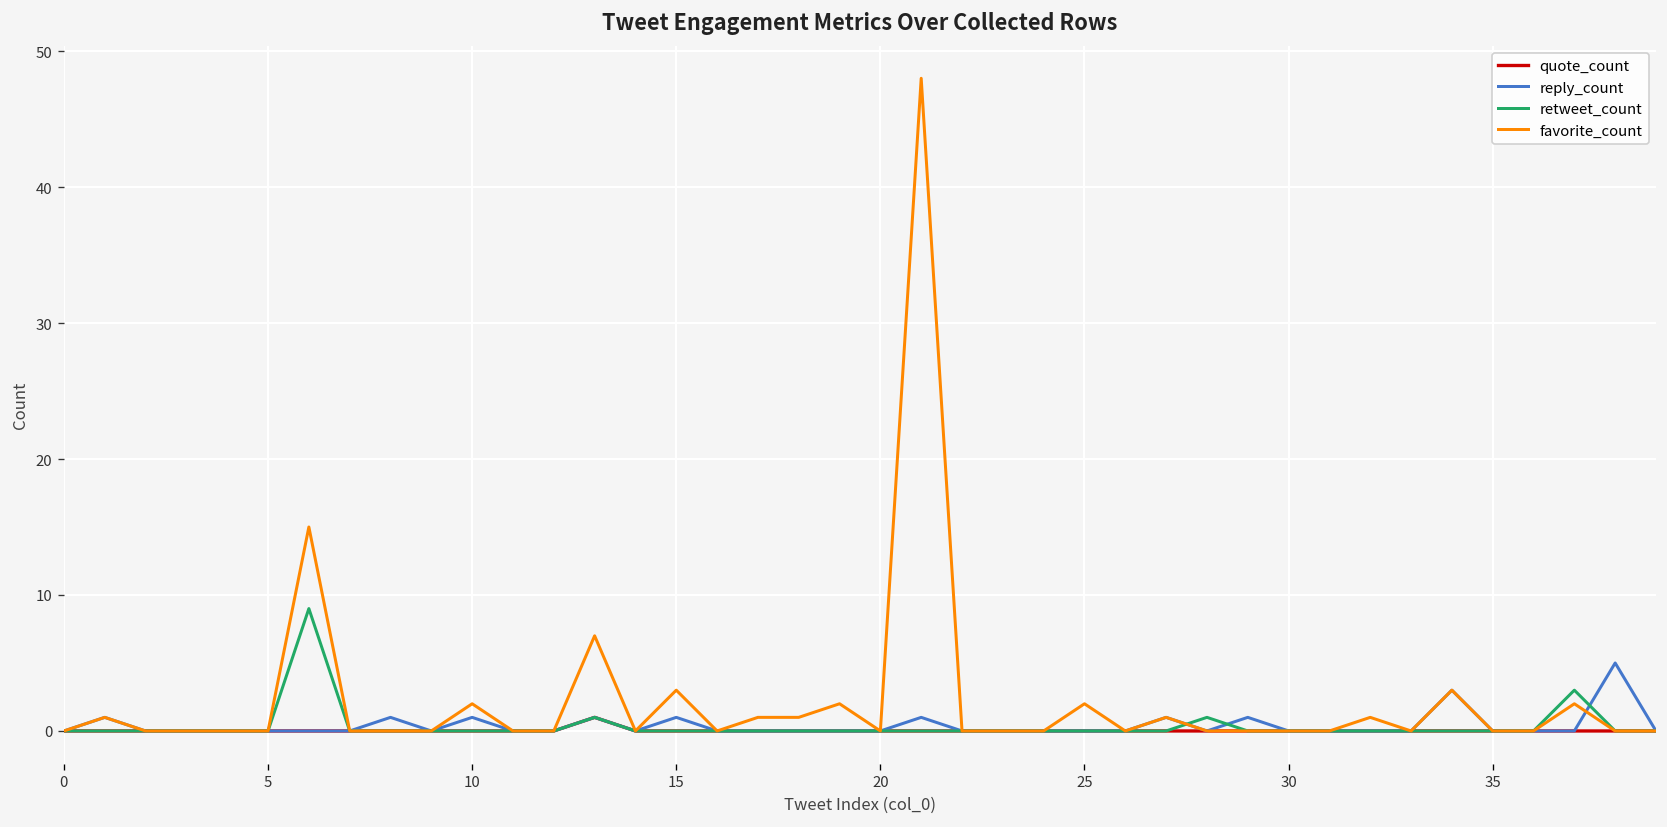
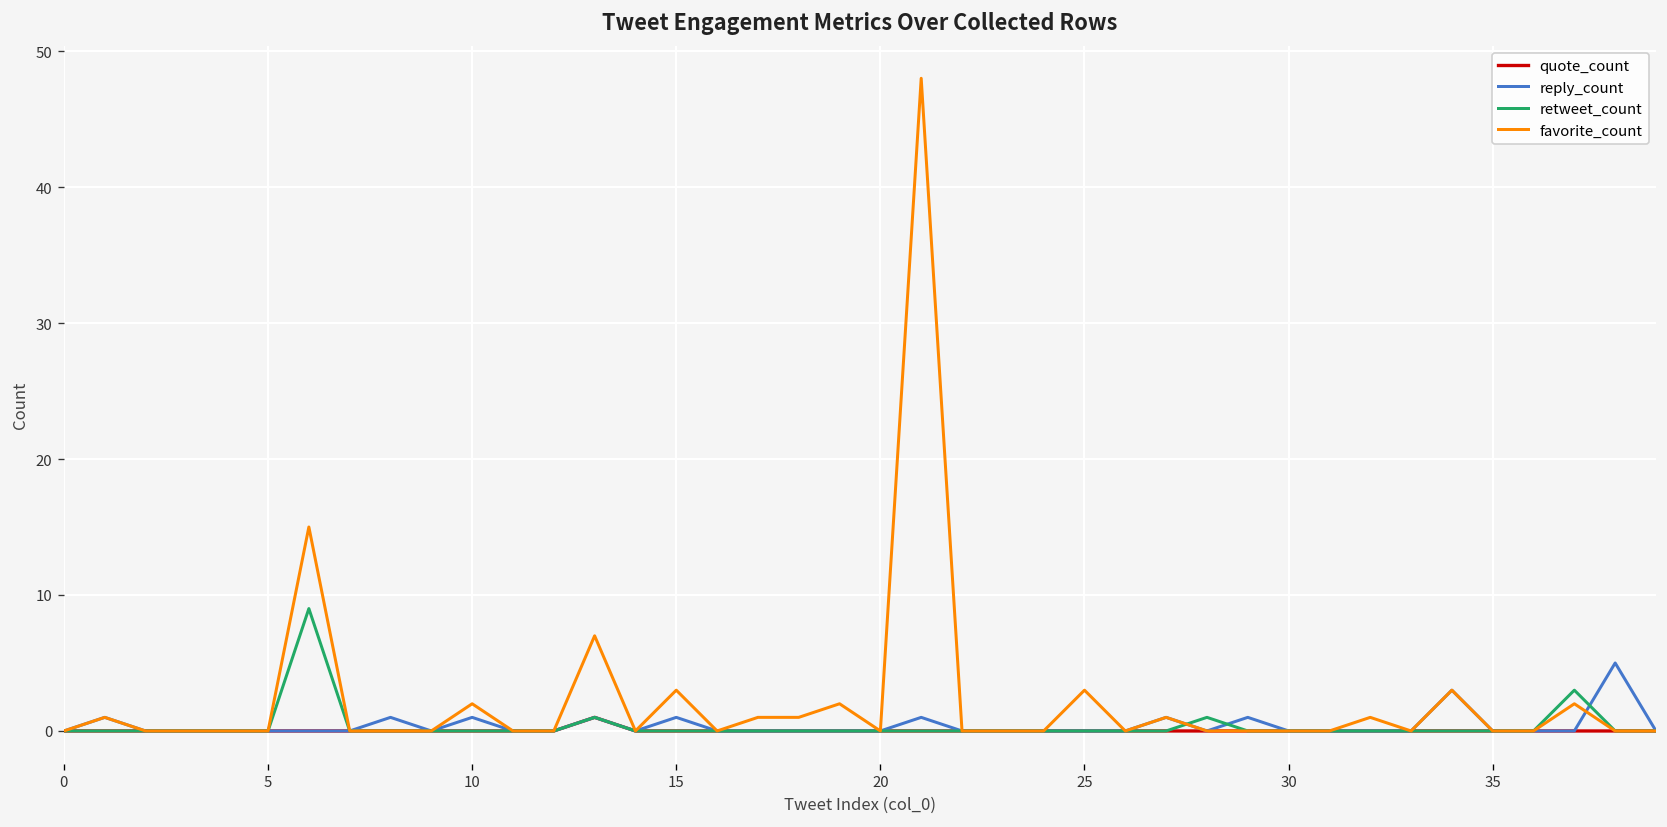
favorite_count, 25: 2 -> 3
